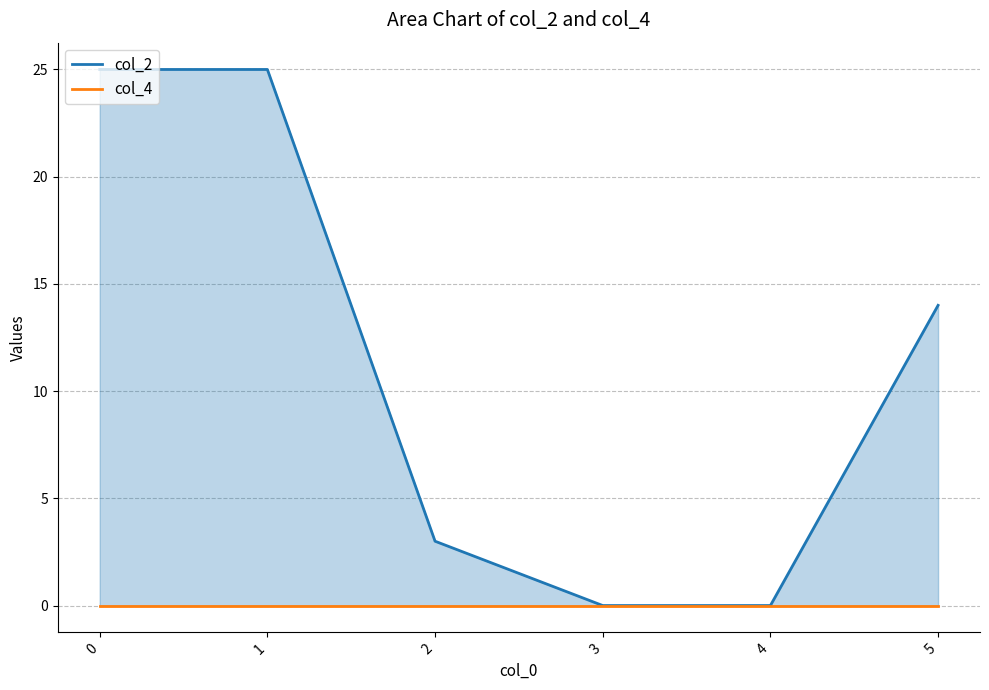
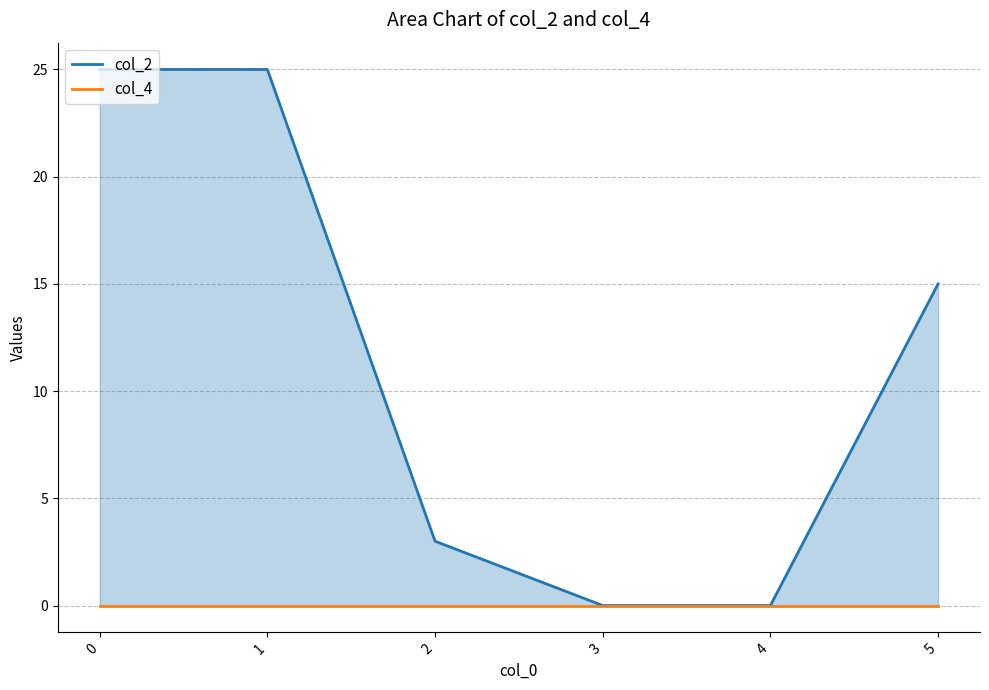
col_2, 5: 14 -> 15
